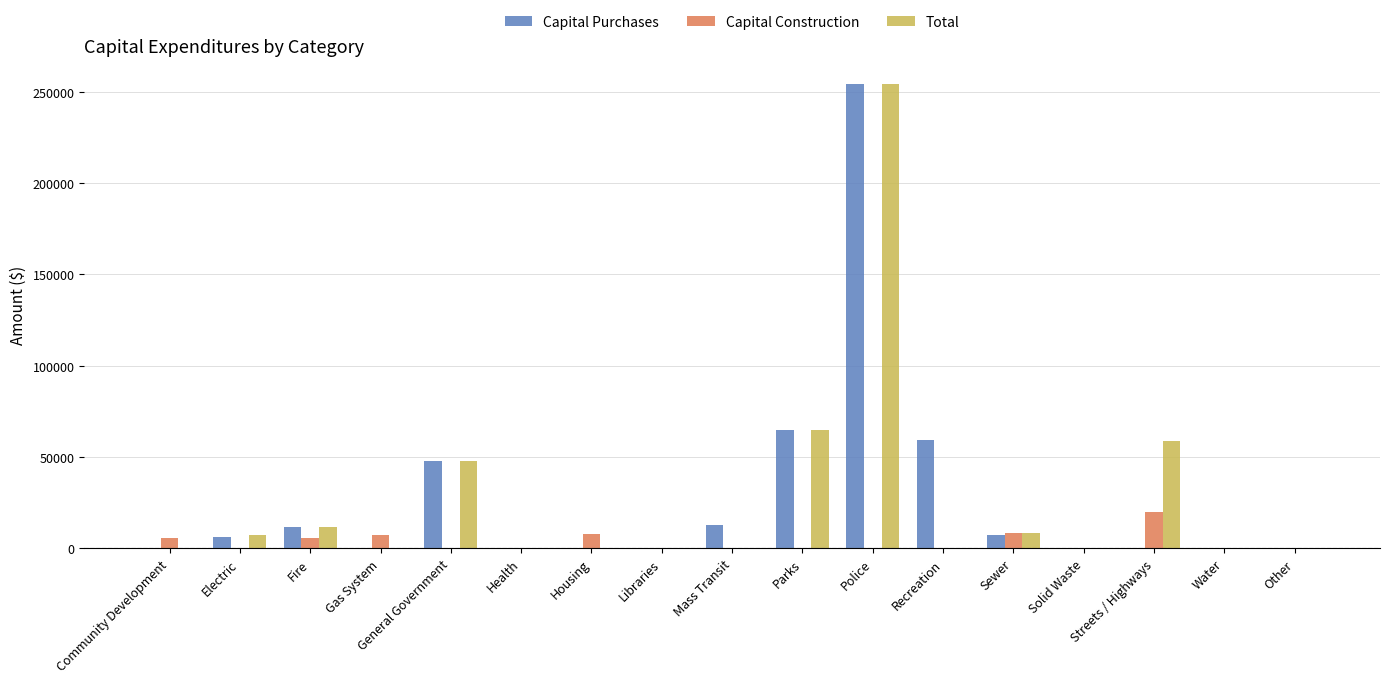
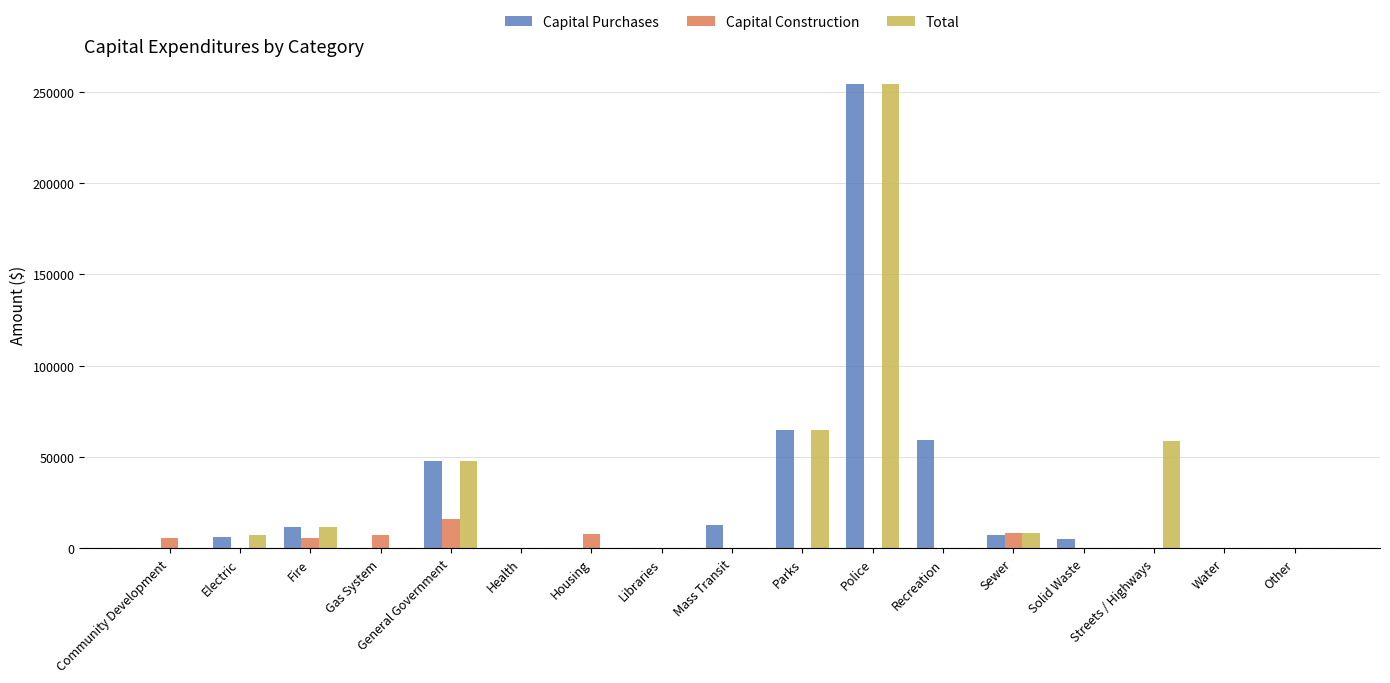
Capital Construction, General Government: 0 -> 16000
Capital Purchases, Solid Waste: 0 -> 5000
Capital Construction, Streets / Highways: 20000 -> 0
